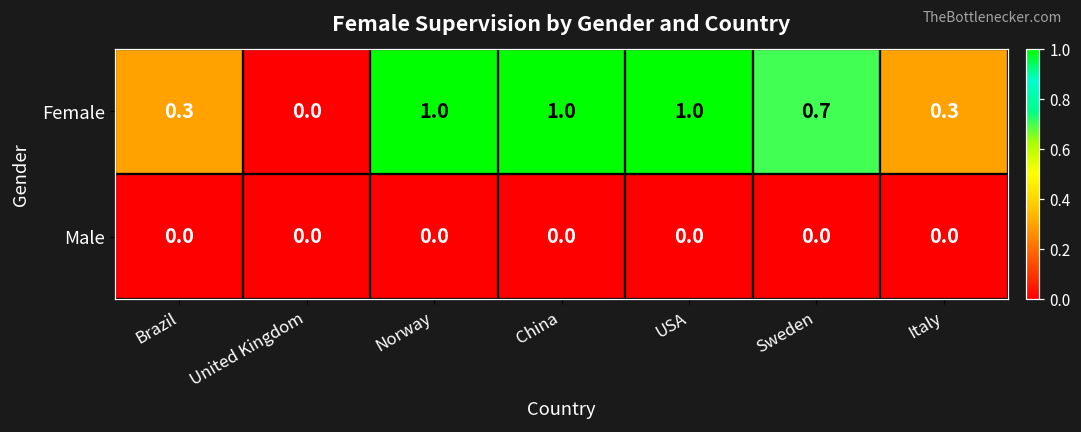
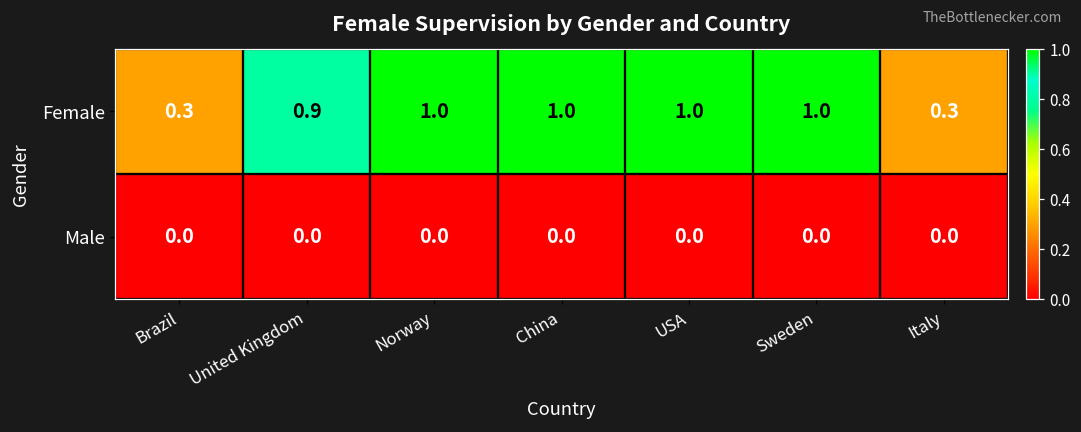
Female, United Kingdom: 0.0 -> 0.9
Female, Sweden: 0.7 -> 1.0
